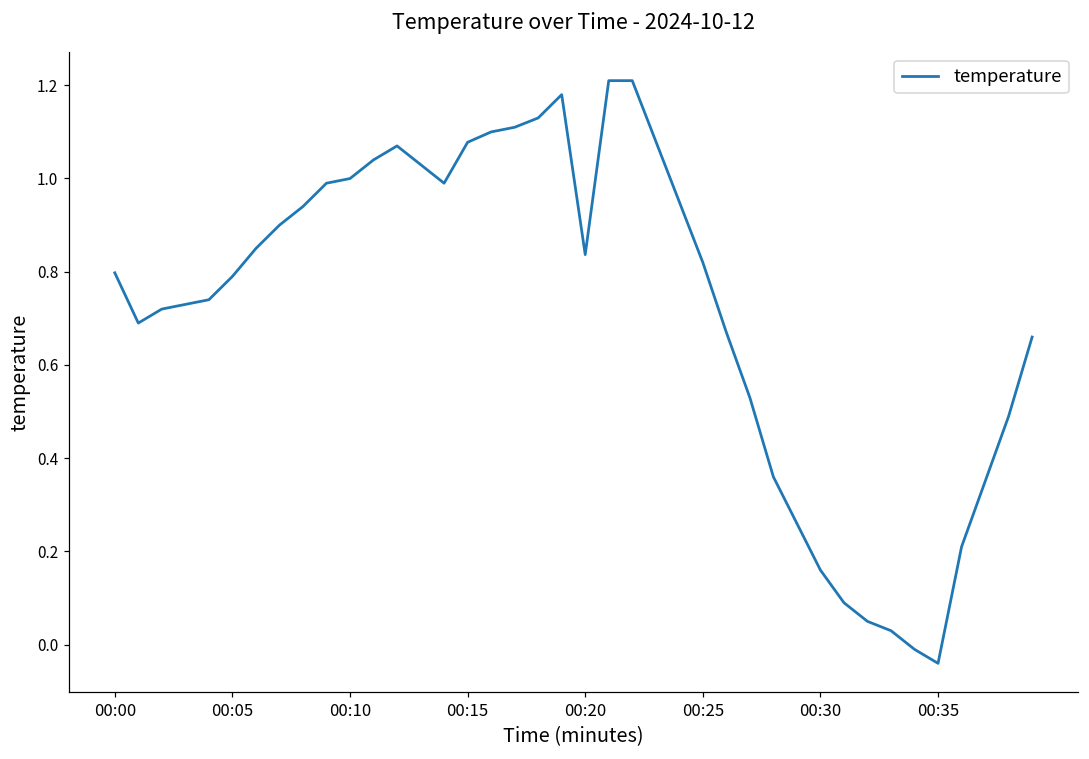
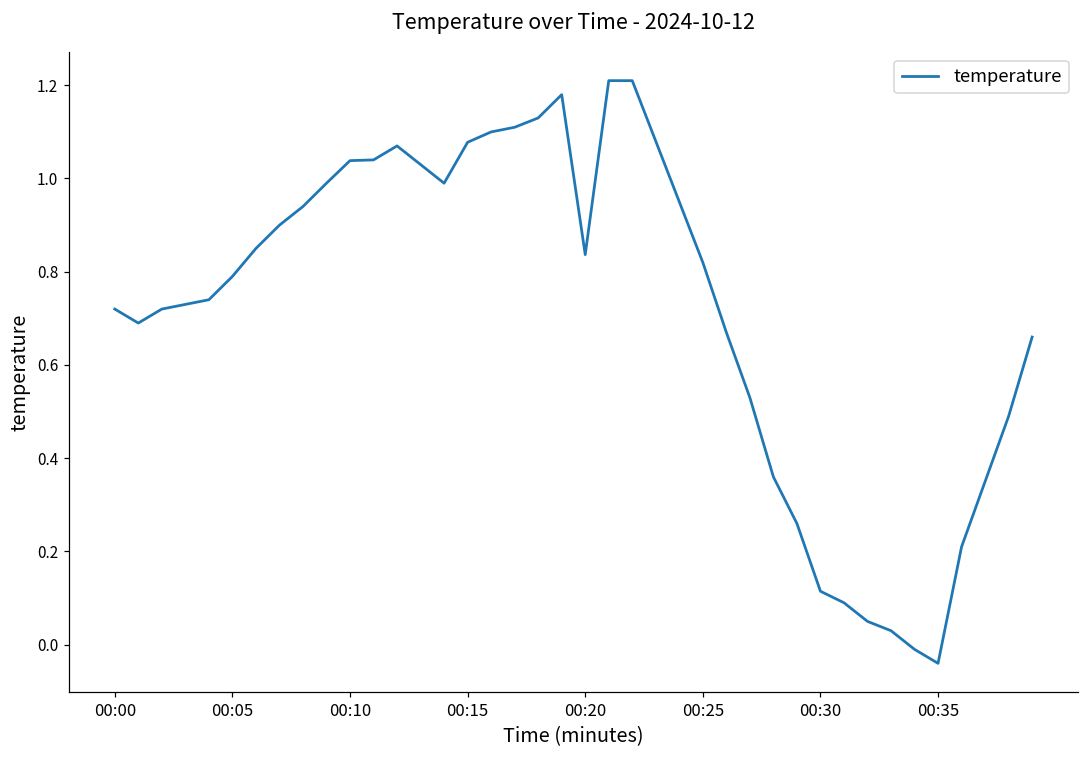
00:00: 0.80 -> 0.72
00:10: 1.00 -> 1.04
00:30: 0.16 -> 0.11
